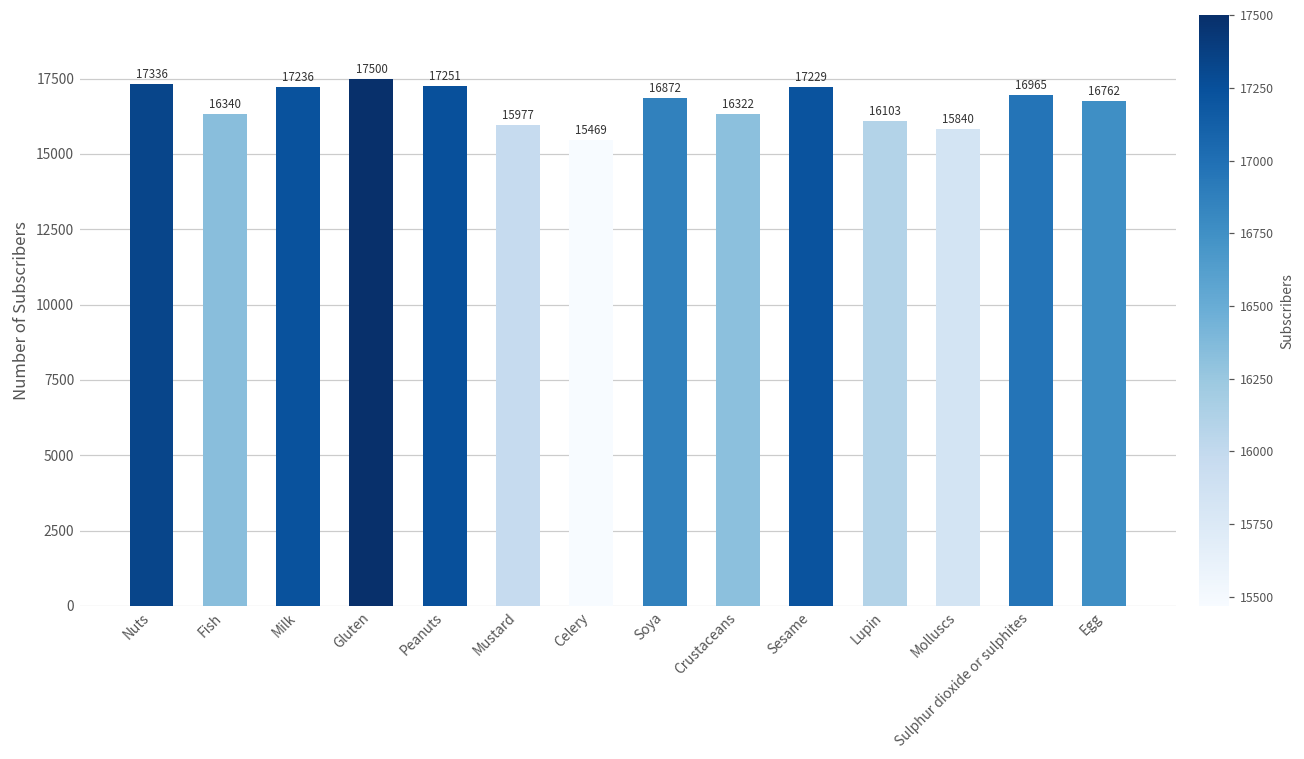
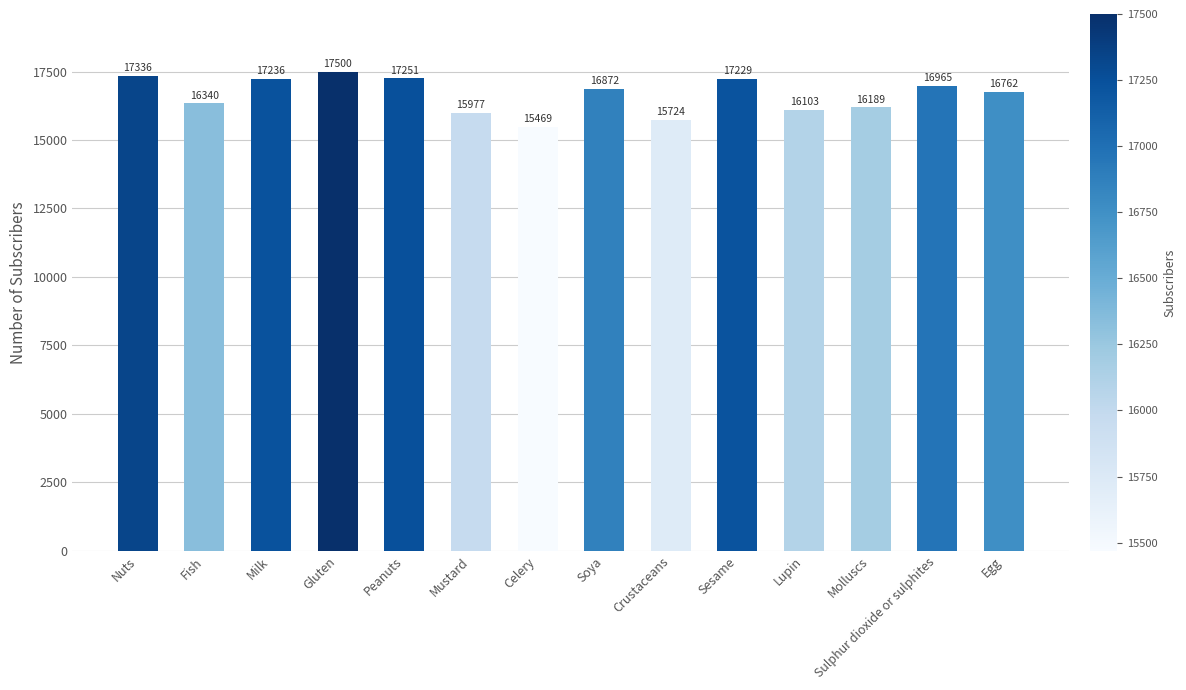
Crustaceans: 16322 -> 15724
Molluscs: 15840 -> 16189
